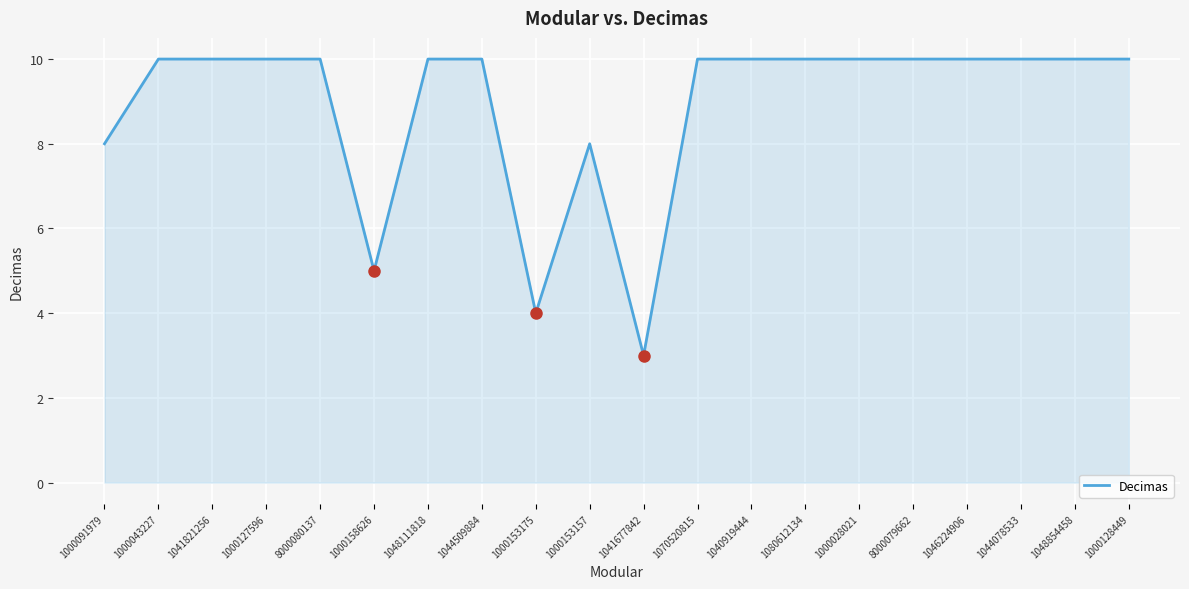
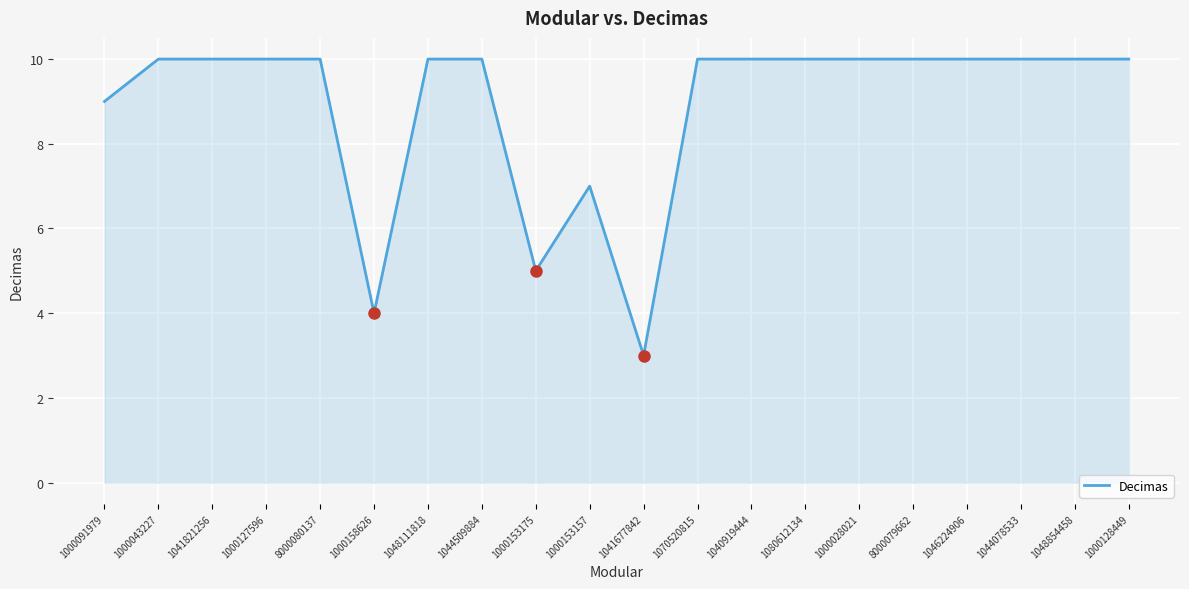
Decimas, 1000091979: 8 -> 9
Decimas, 1000158626: 5 -> 4
Decimas, 1000153175: 4 -> 5
Decimas, 1000153157: 8 -> 7
